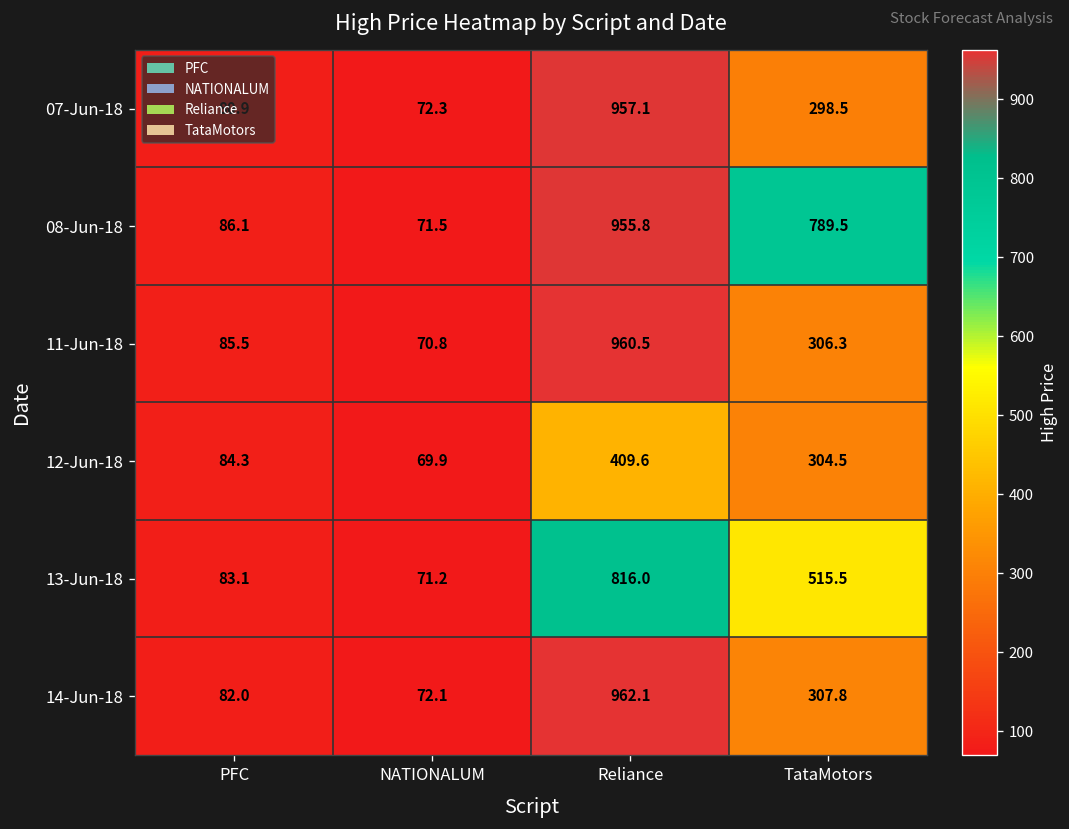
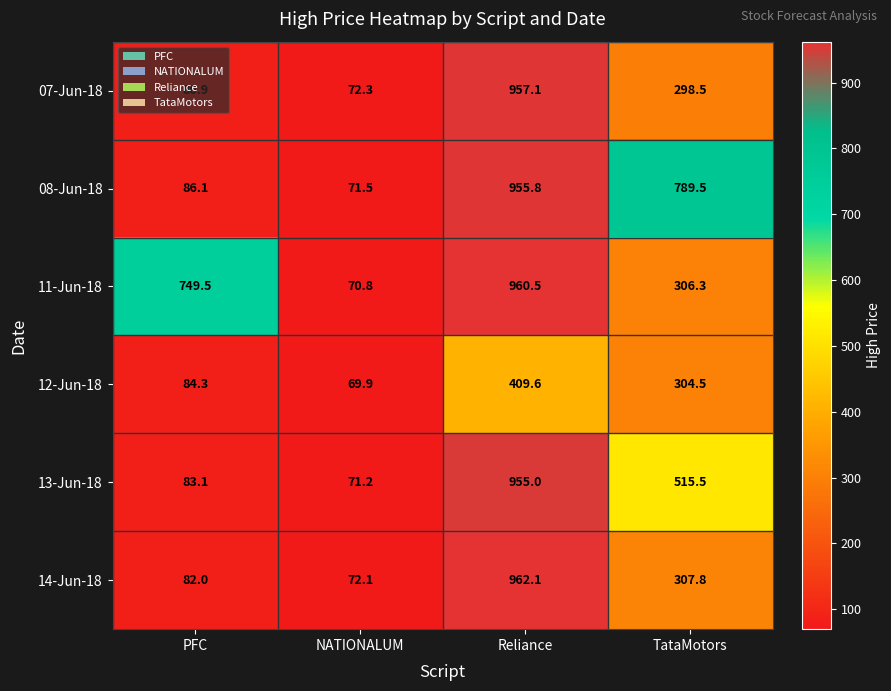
11-Jun-18, PFC: 85.5 -> 749.5
13-Jun-18, Reliance: 816.0 -> 955.0
